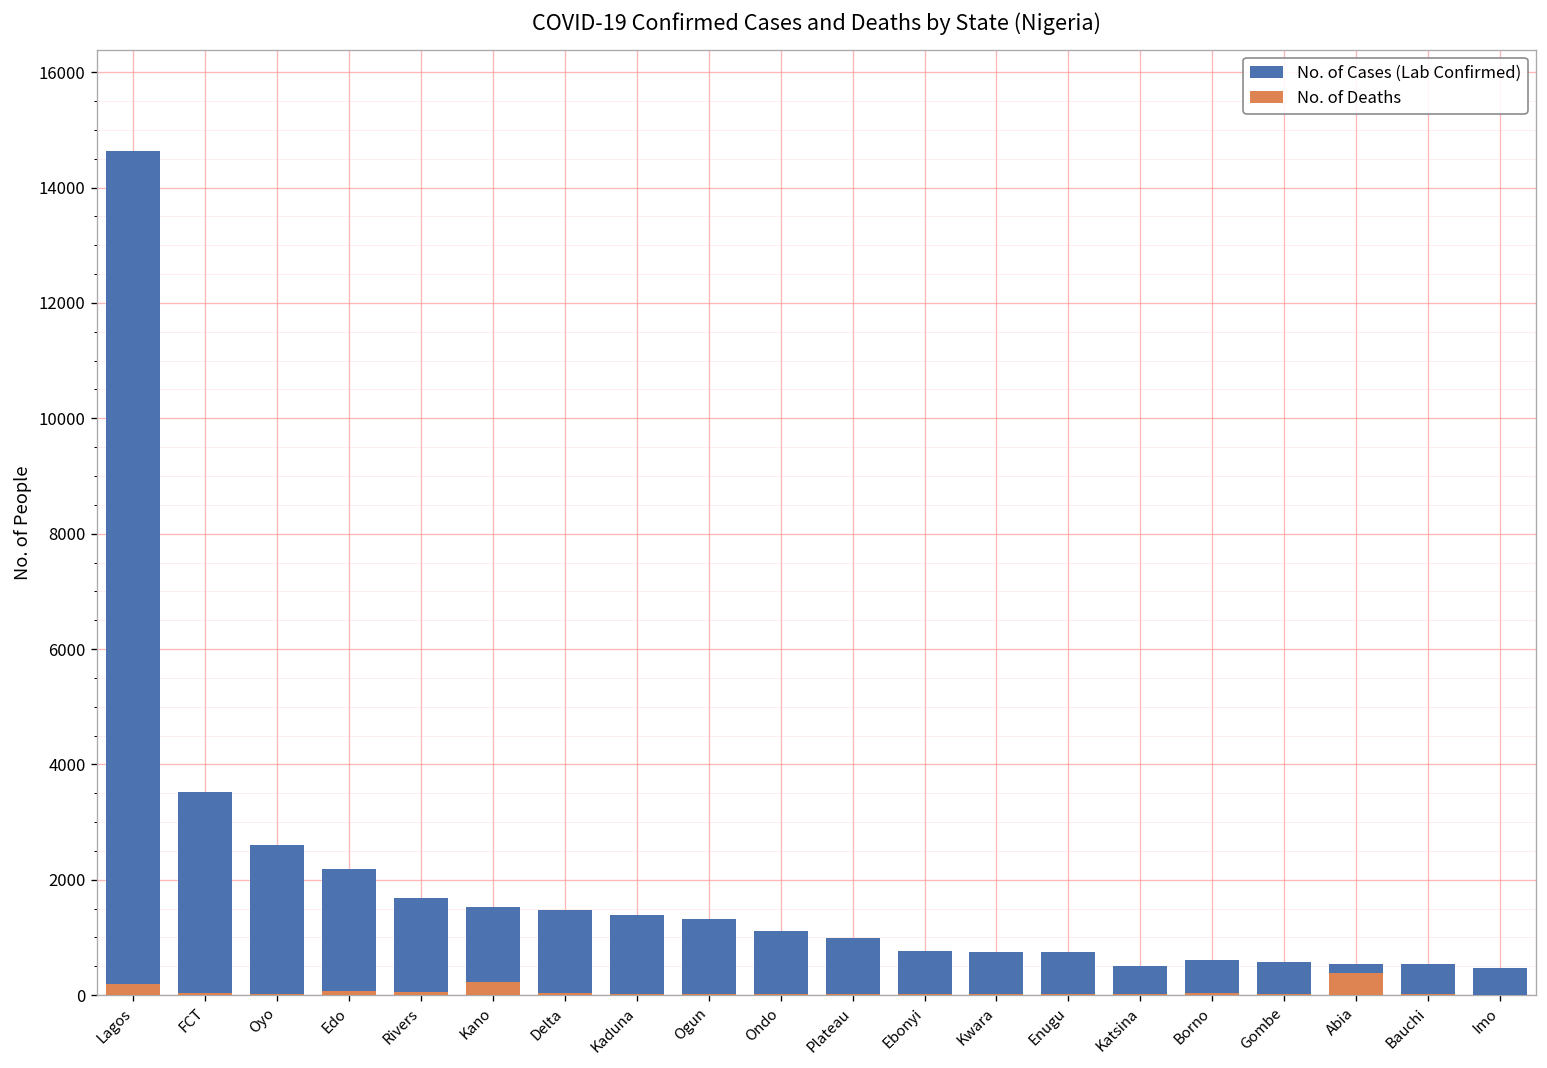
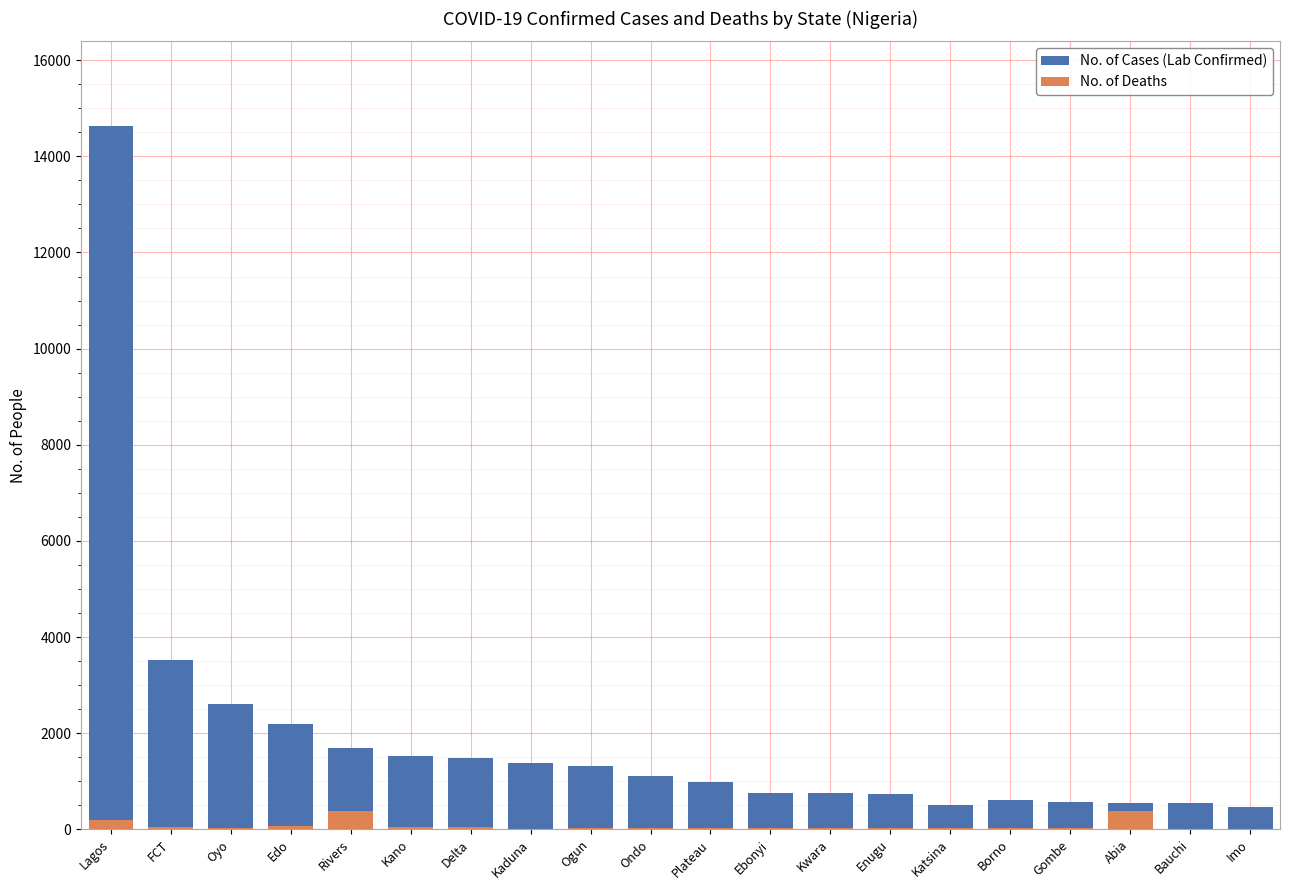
No. of Deaths, Rivers: 100 -> 400
No. of Deaths, Kano: 200 -> 100
